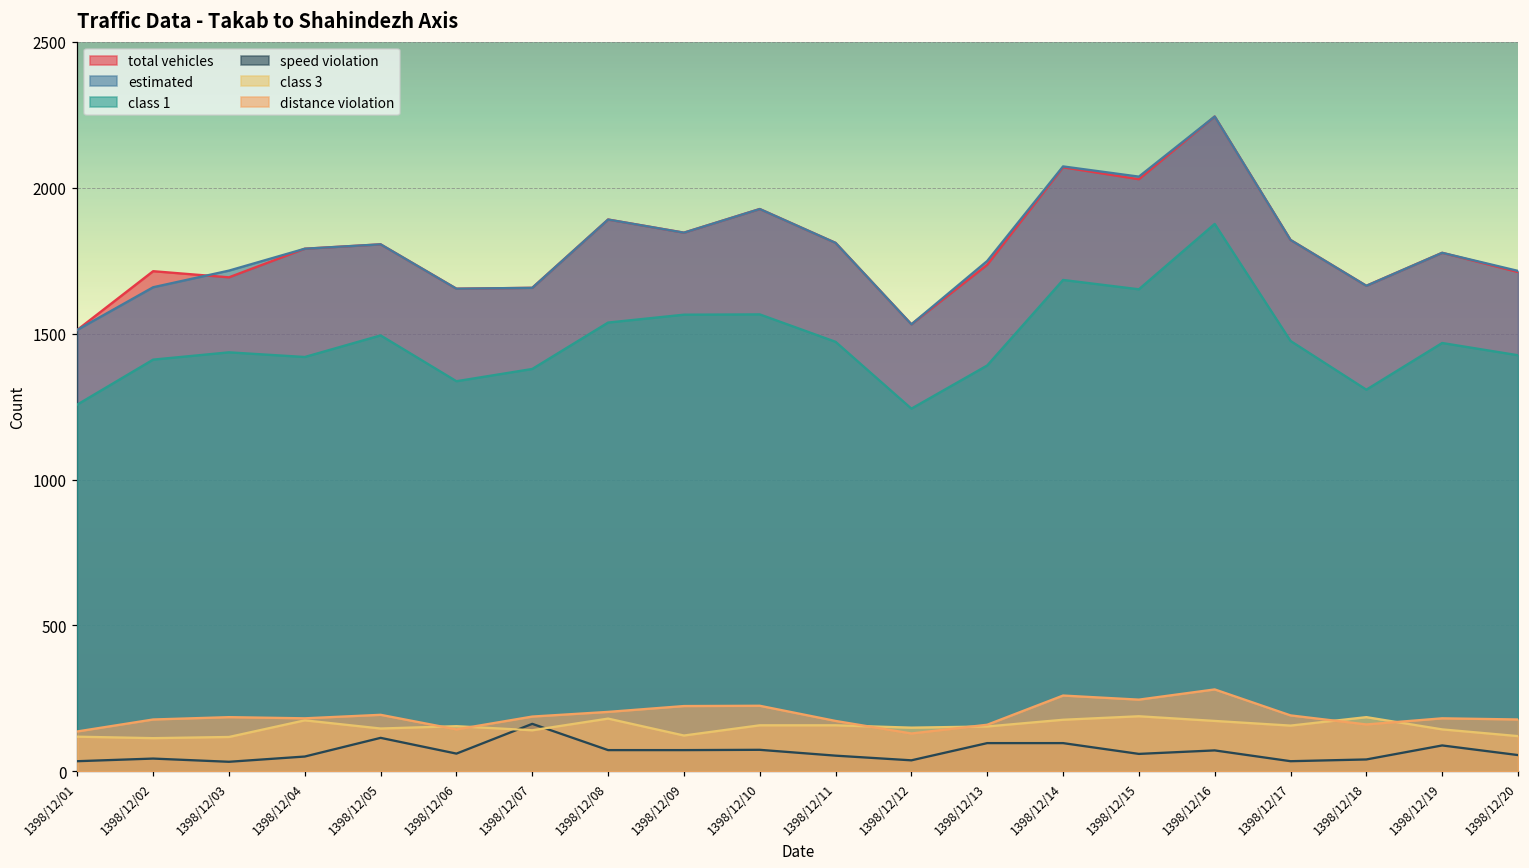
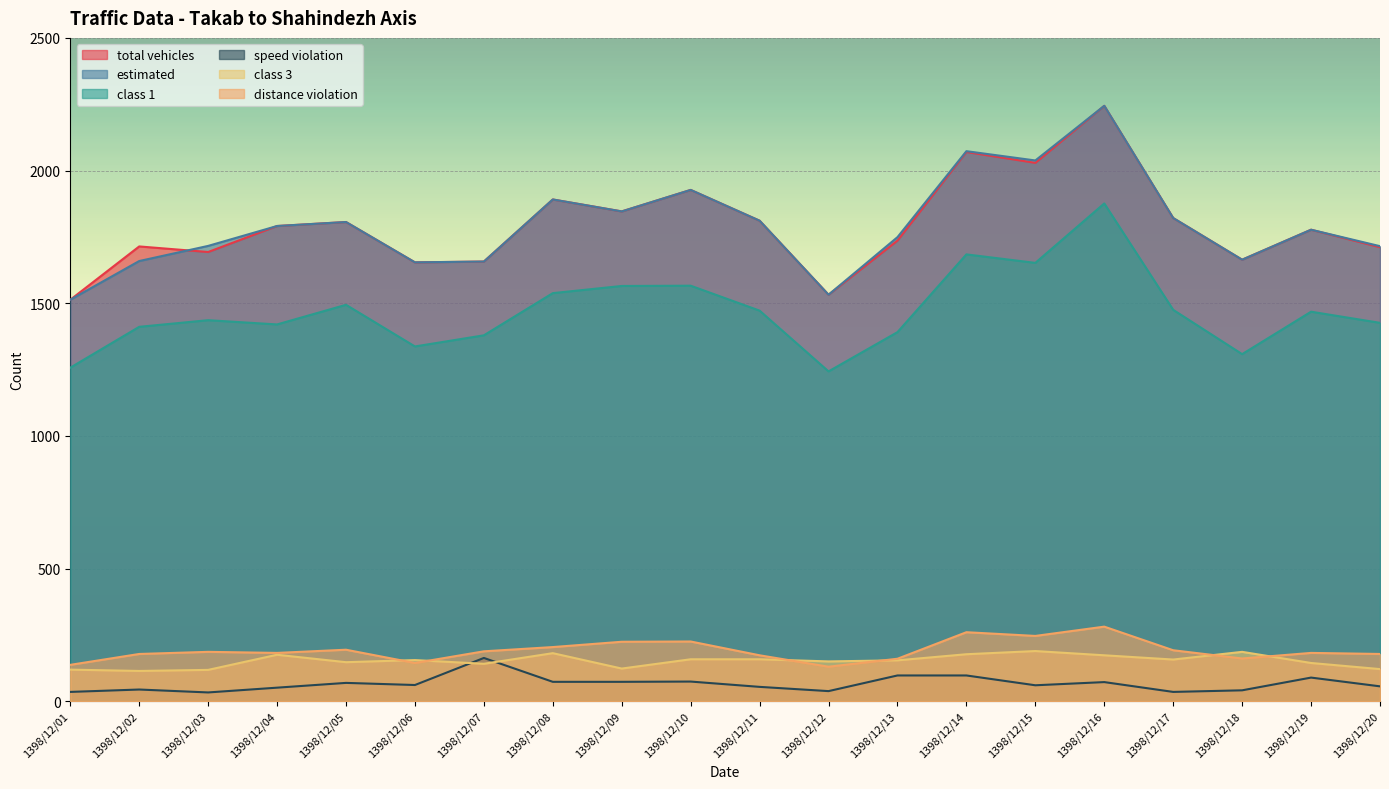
speed violation, 1398/12/05: 120 -> 70
